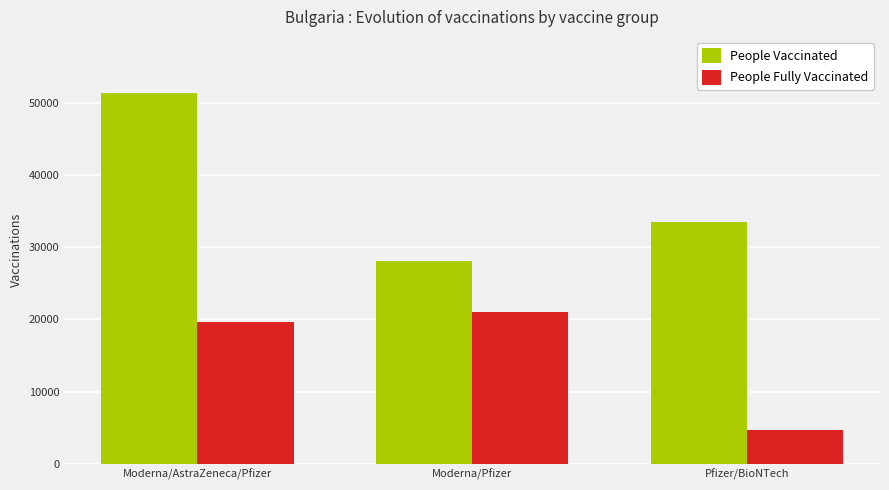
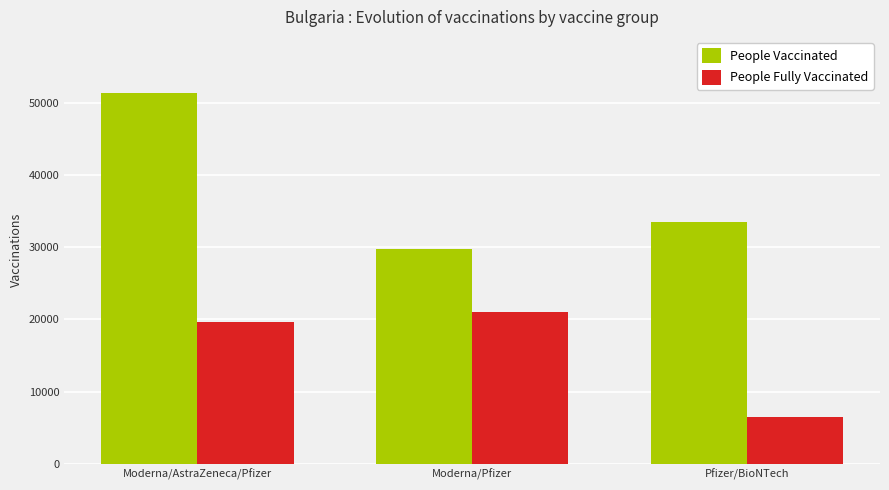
People Vaccinated, Moderna/Pfizer: 28000 -> 30000
People Fully Vaccinated, Pfizer/BioNTech: 5000 -> 6000
